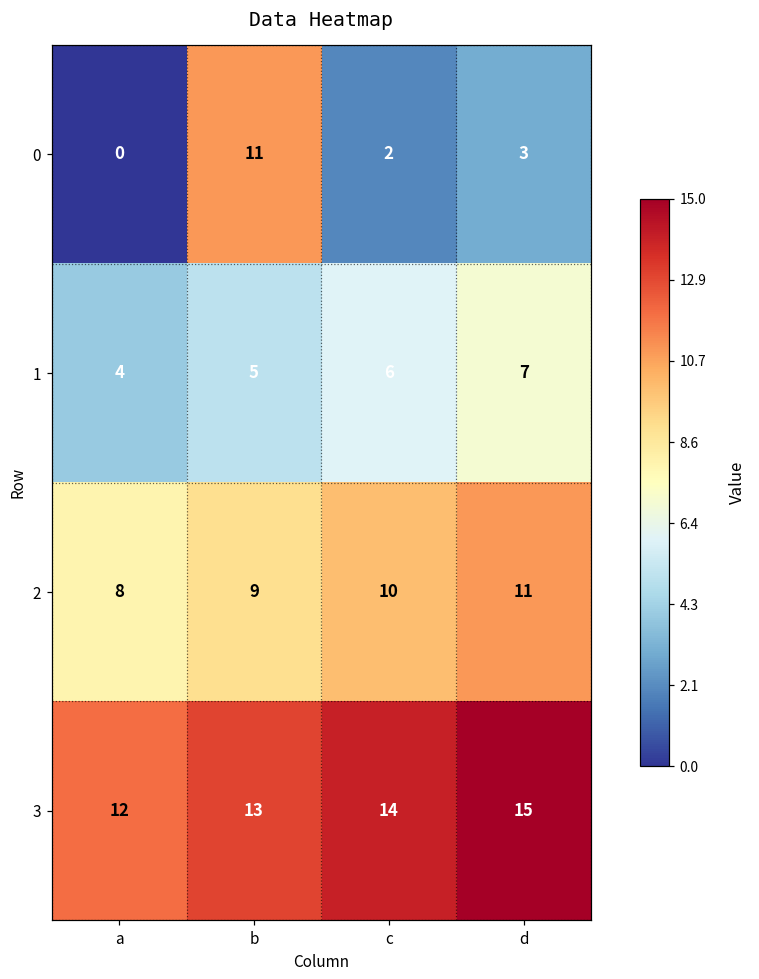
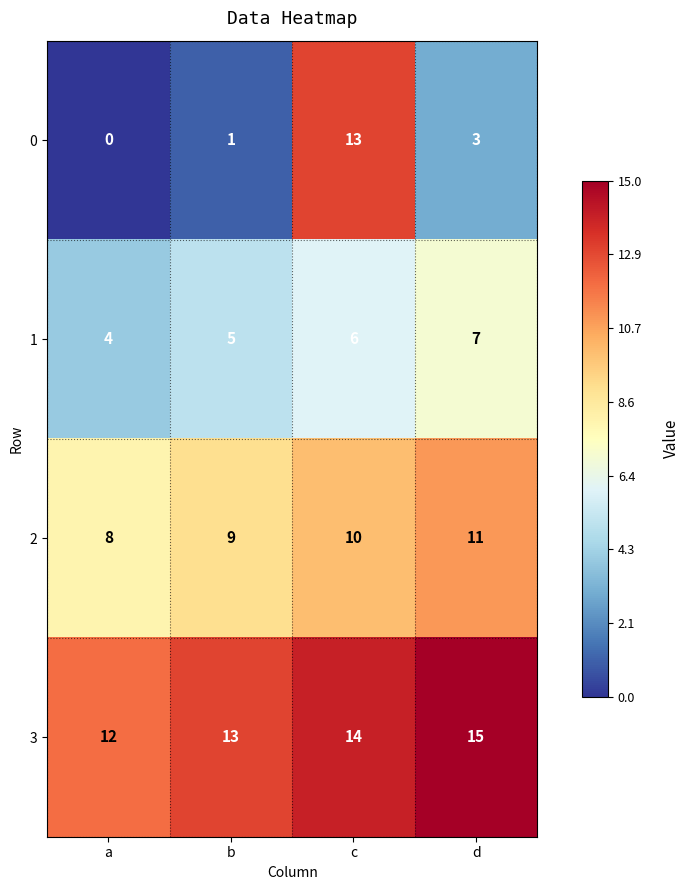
0, b: 11 -> 1
0, c: 2 -> 13
